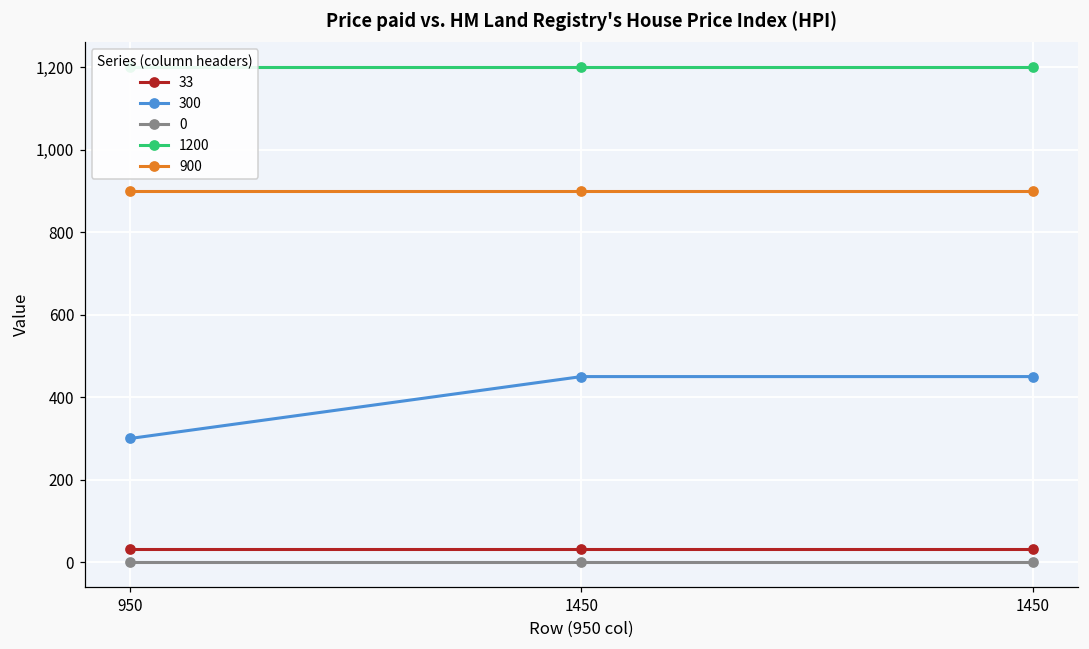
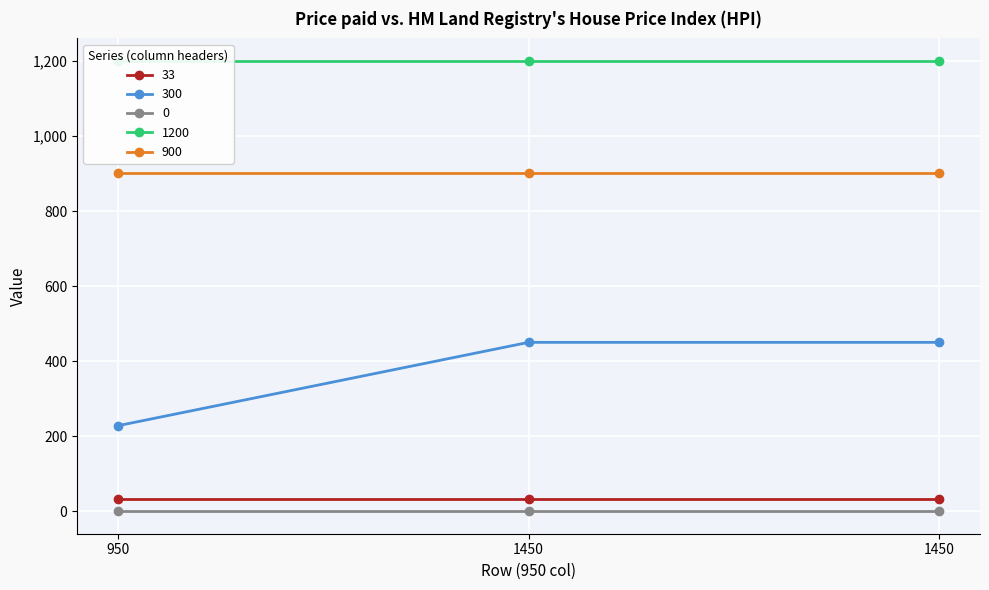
300, 950: 300 -> 230
